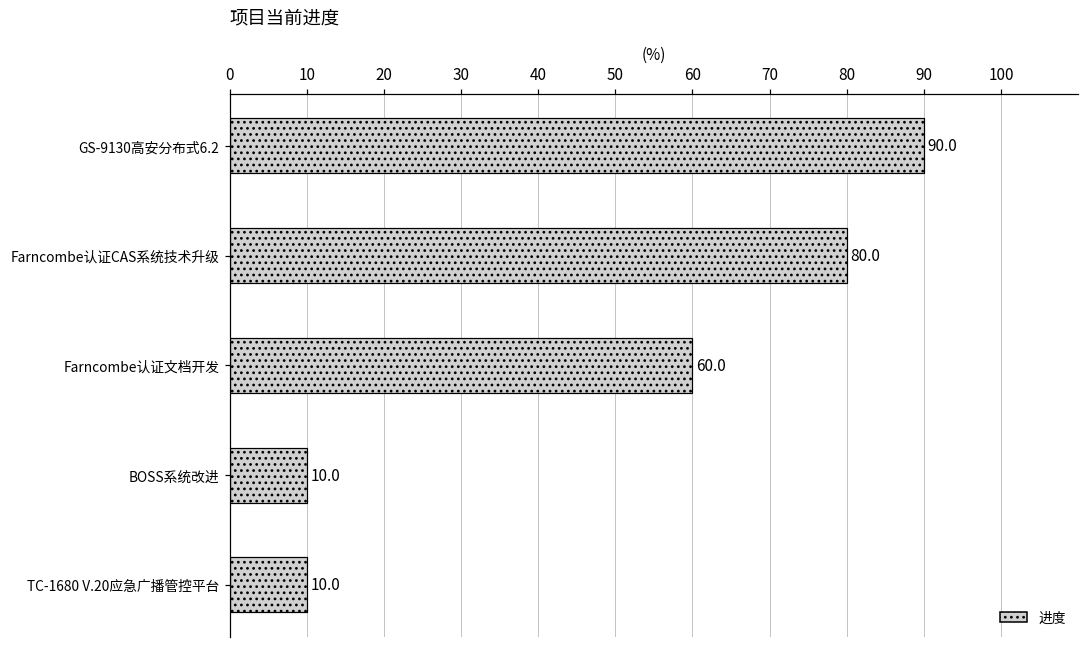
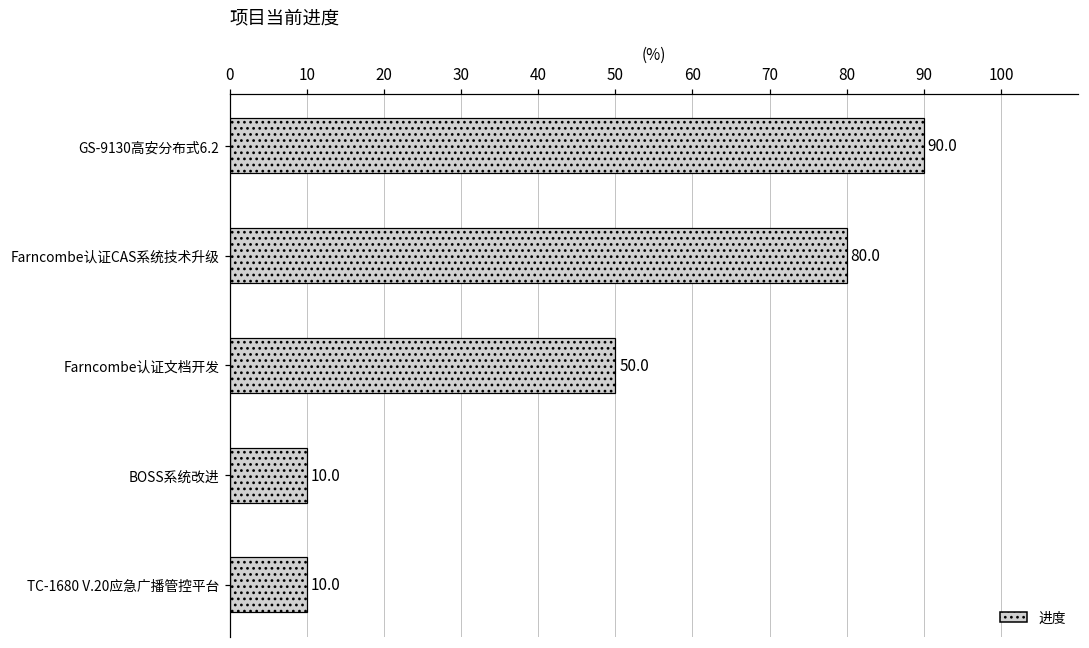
Farncombe认证文档开发: 60.0 -> 50.0
